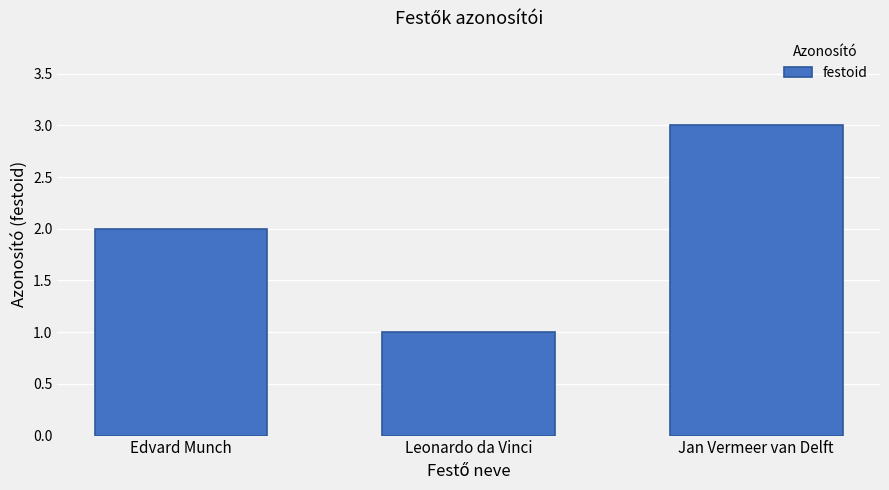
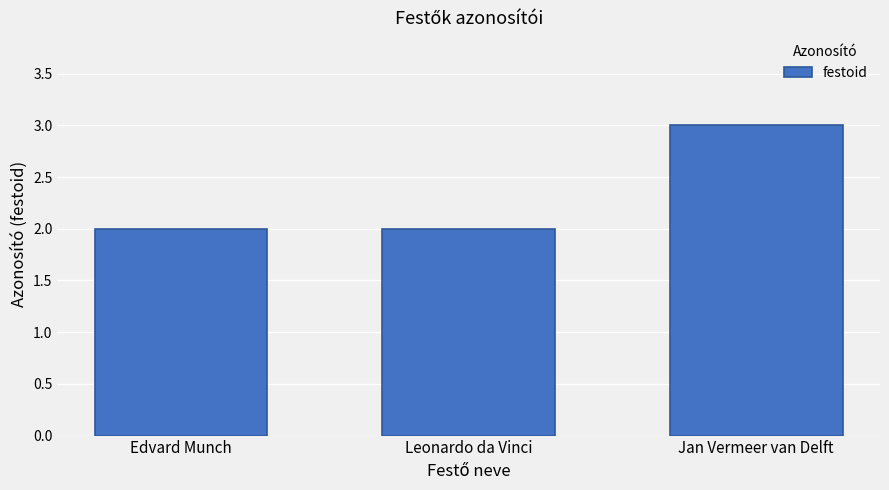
Leonardo da Vinci: 1 -> 2
